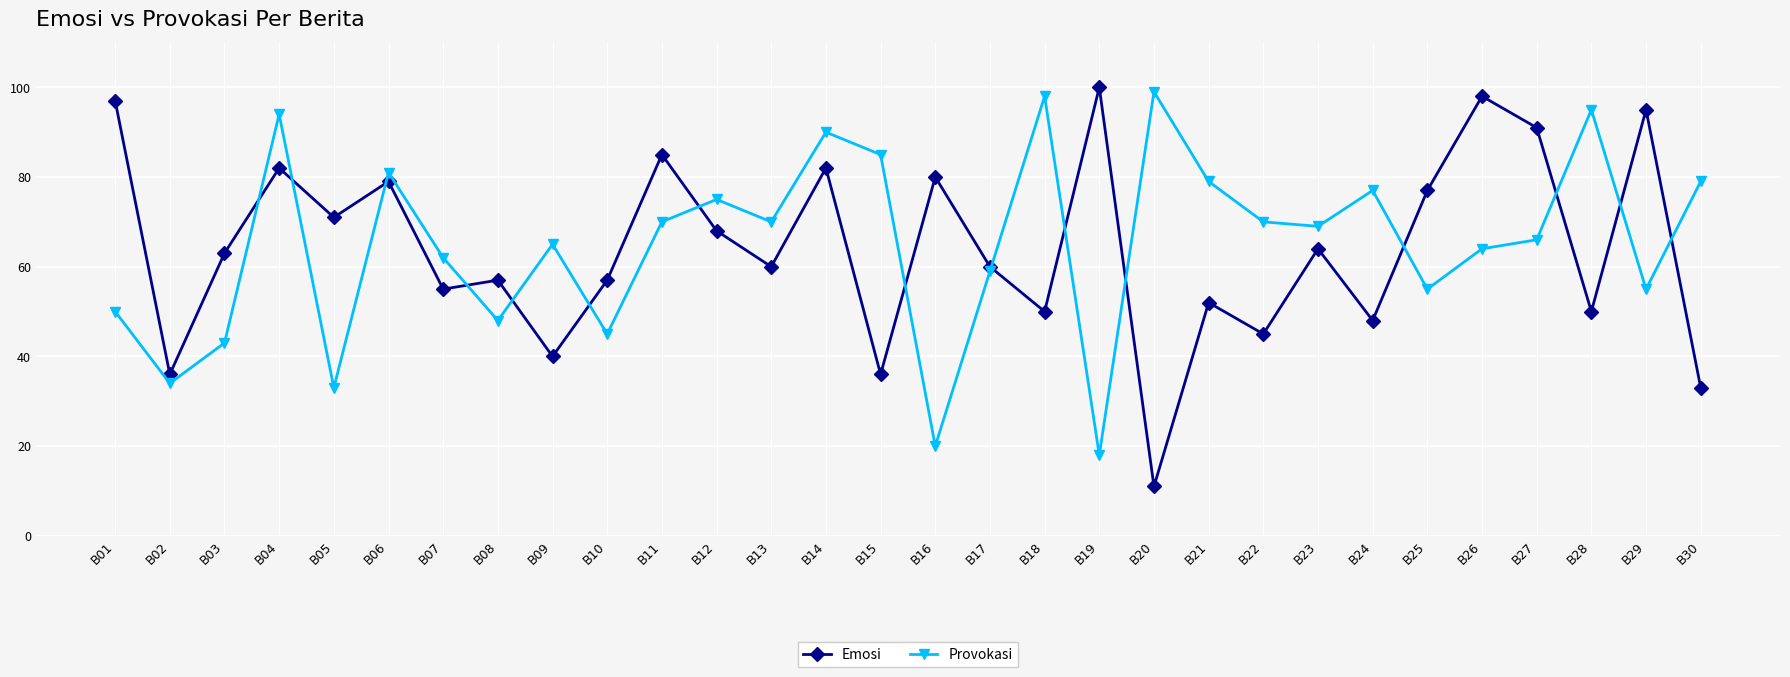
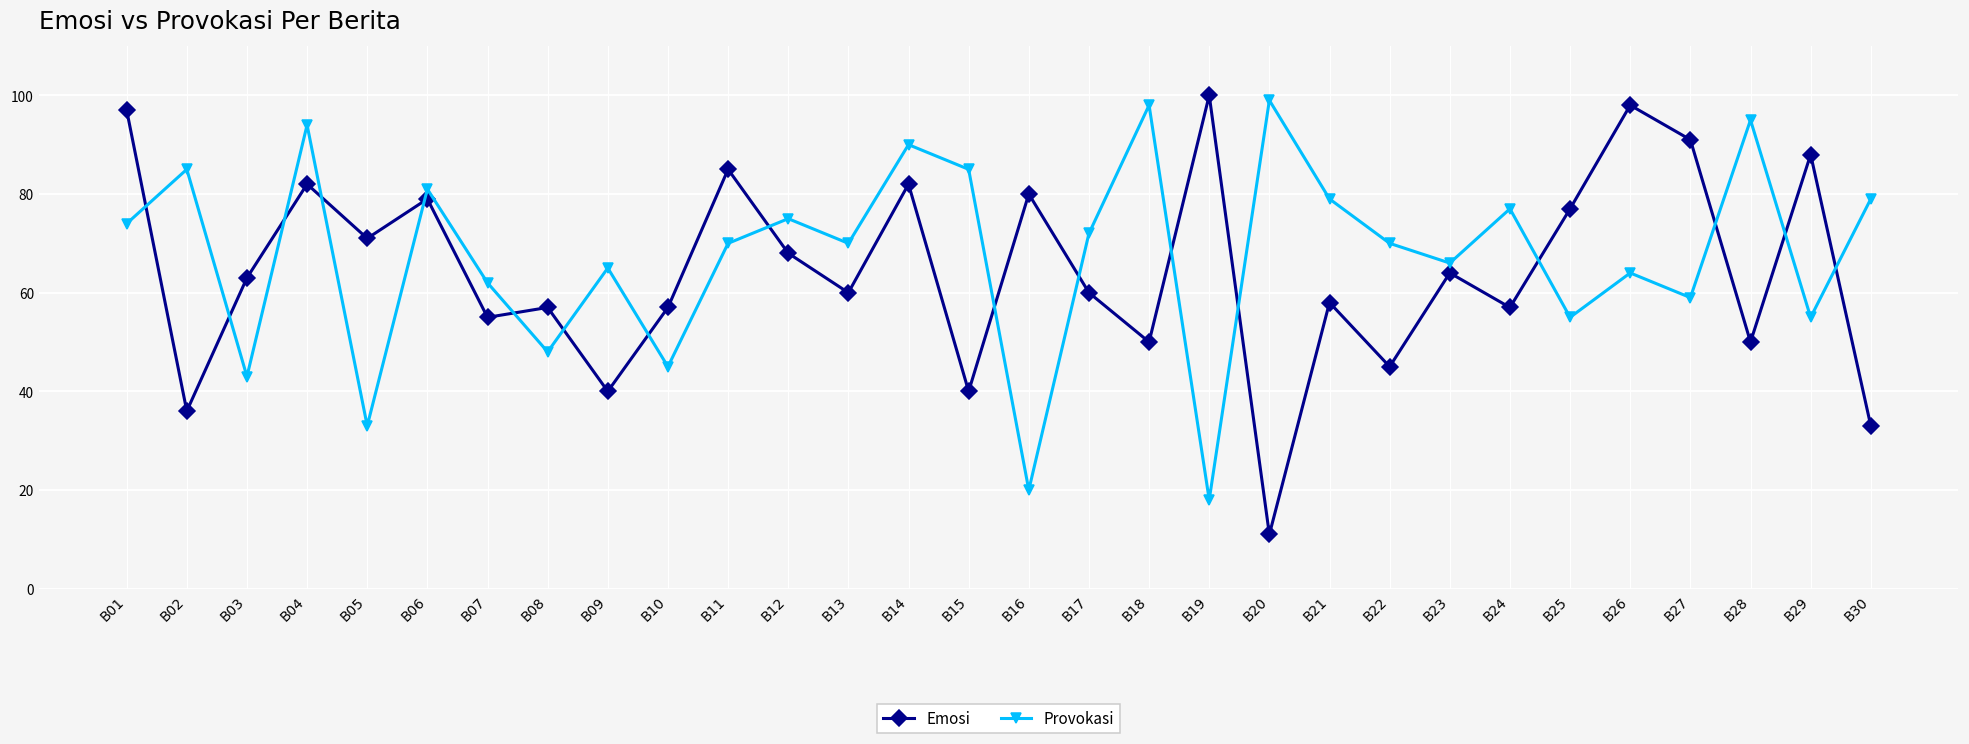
Provokasi, B01: 50 -> 74
Provokasi, B02: 34 -> 85
Emosi, B15: 36 -> 40
Provokasi, B17: 59 -> 72
Emosi, B21: 52 -> 58
Provokasi, B23: 69 -> 66
Emosi, B24: 48 -> 57
Provokasi, B27: 66 -> 59
Emosi, B29: 95 -> 88
